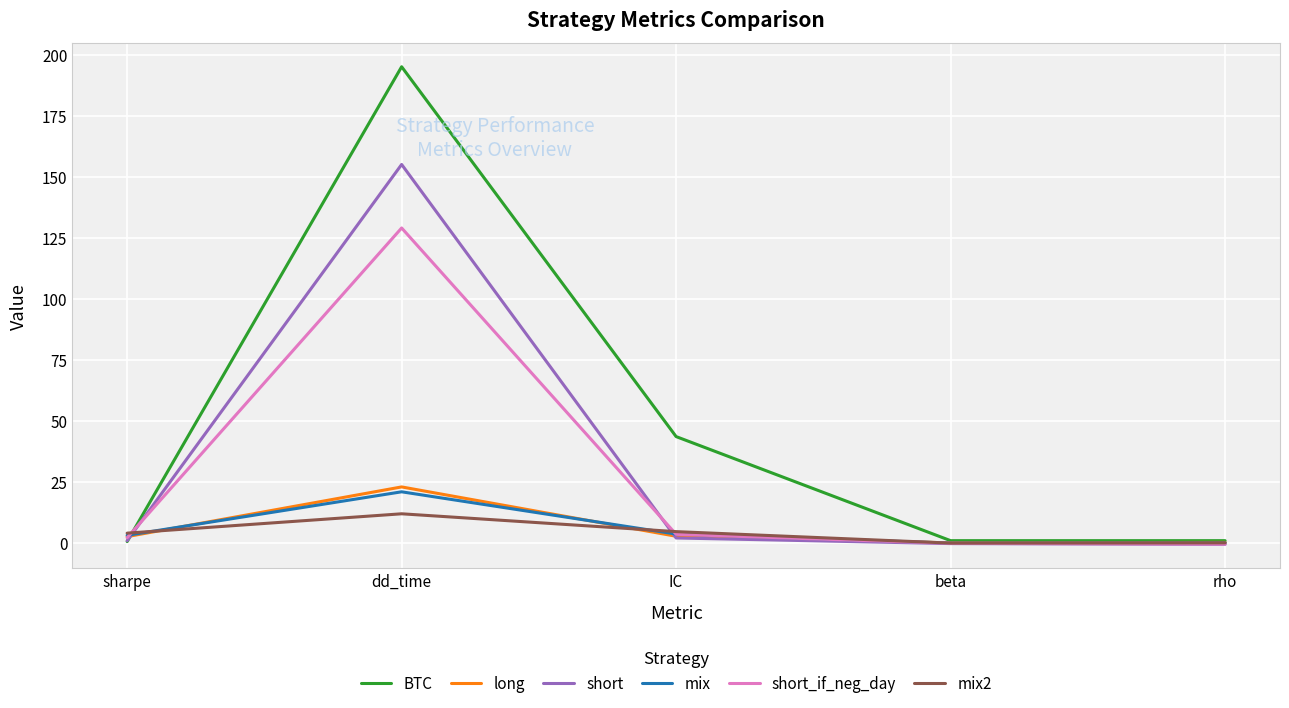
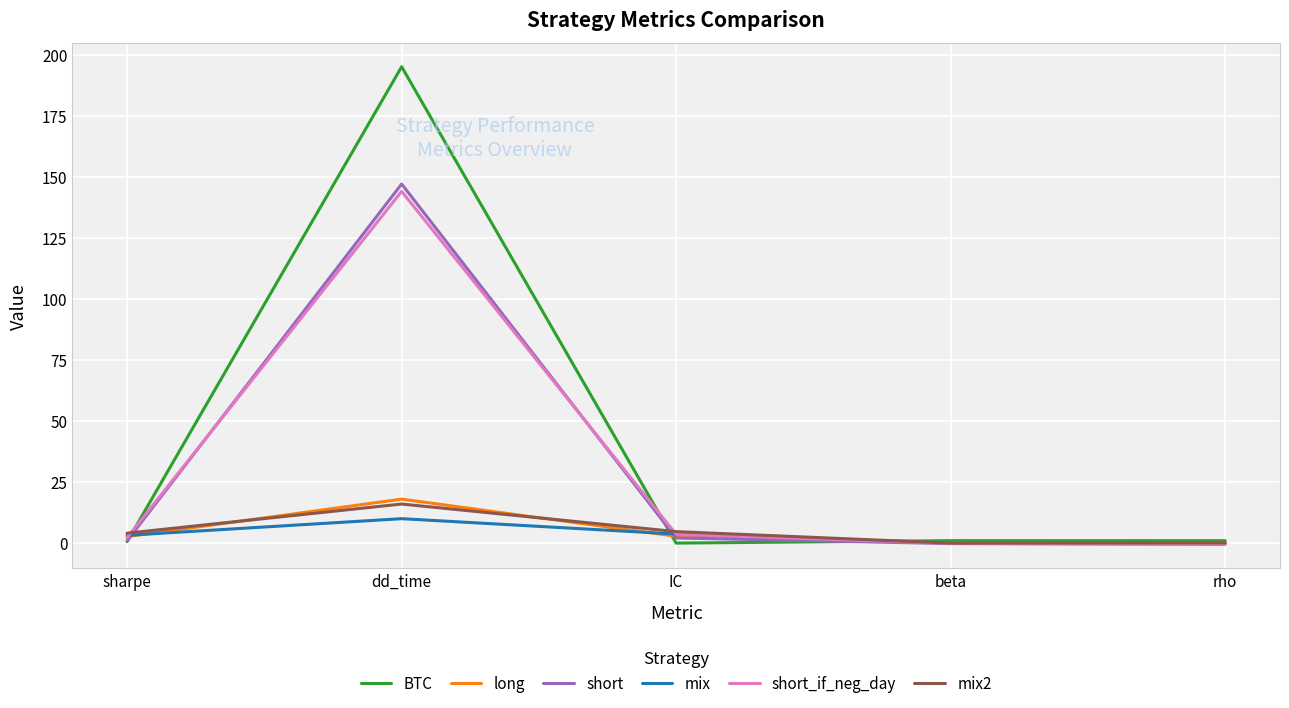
long, dd_time: 23 -> 18
short, dd_time: 155 -> 147
mix, dd_time: 21 -> 10
short_if_neg_day, dd_time: 129 -> 144
mix2, dd_time: 12 -> 16
BTC, IC: 44 -> 0
